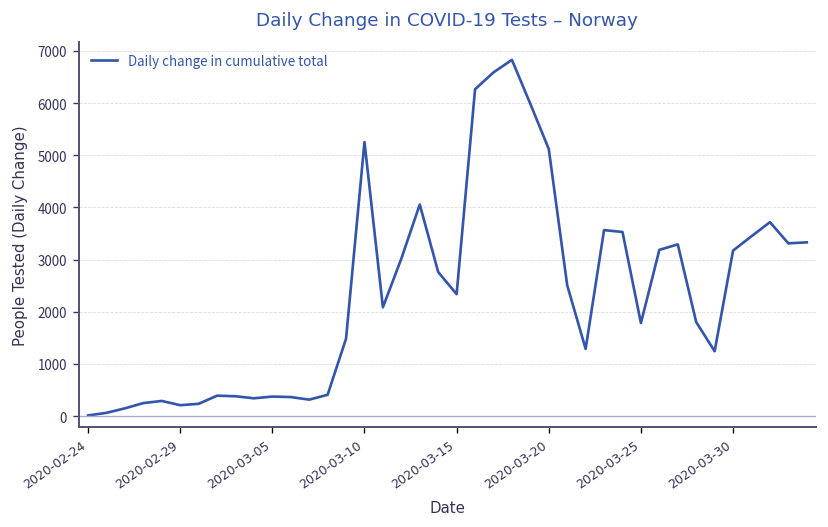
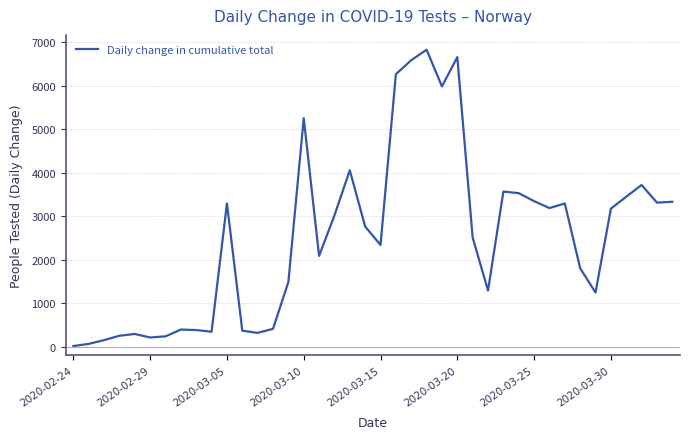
2020-03-05: 400 -> 3300
2020-03-20: 5100 -> 6700
2020-03-25: 1800 -> 3300
